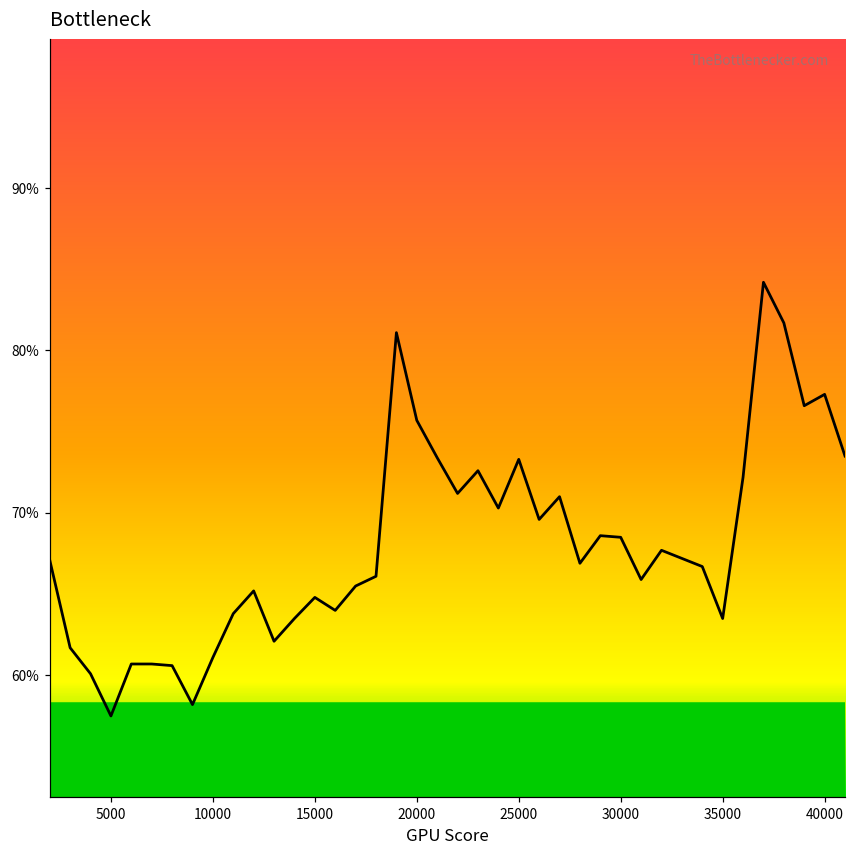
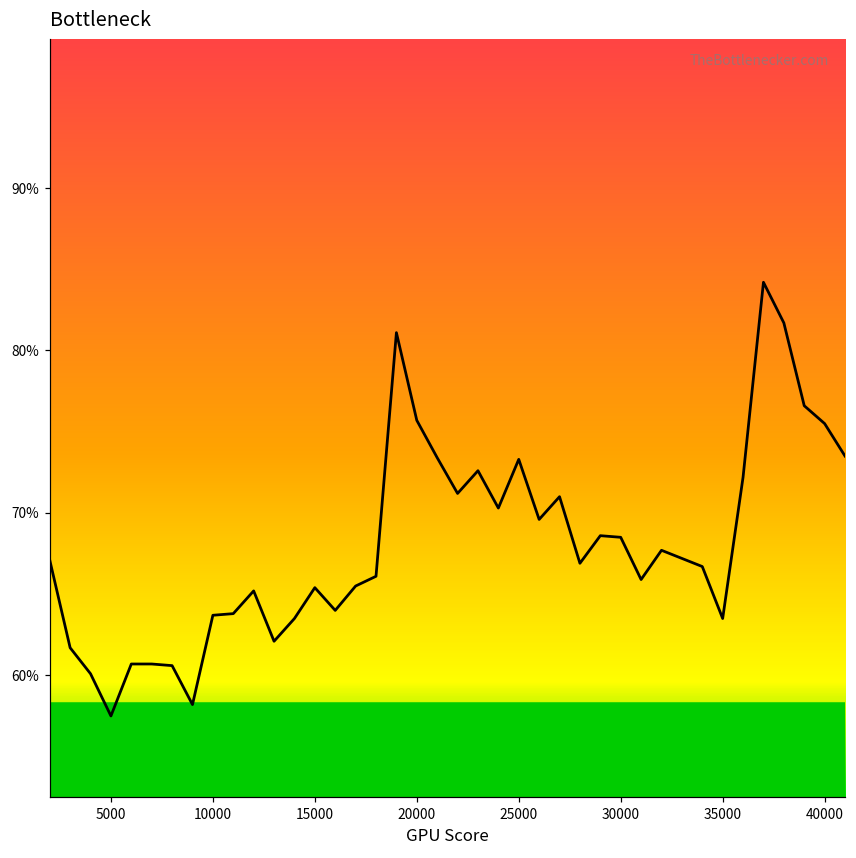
10000: 61.1% -> 63.7%
15000: 64.8% -> 65.4%
40000: 77.3% -> 75.5%
